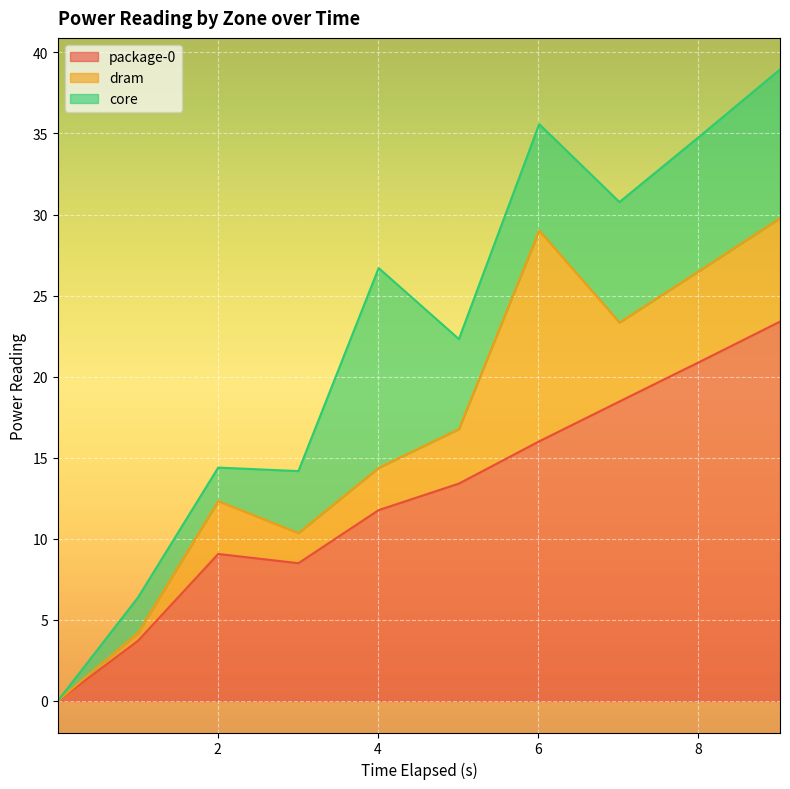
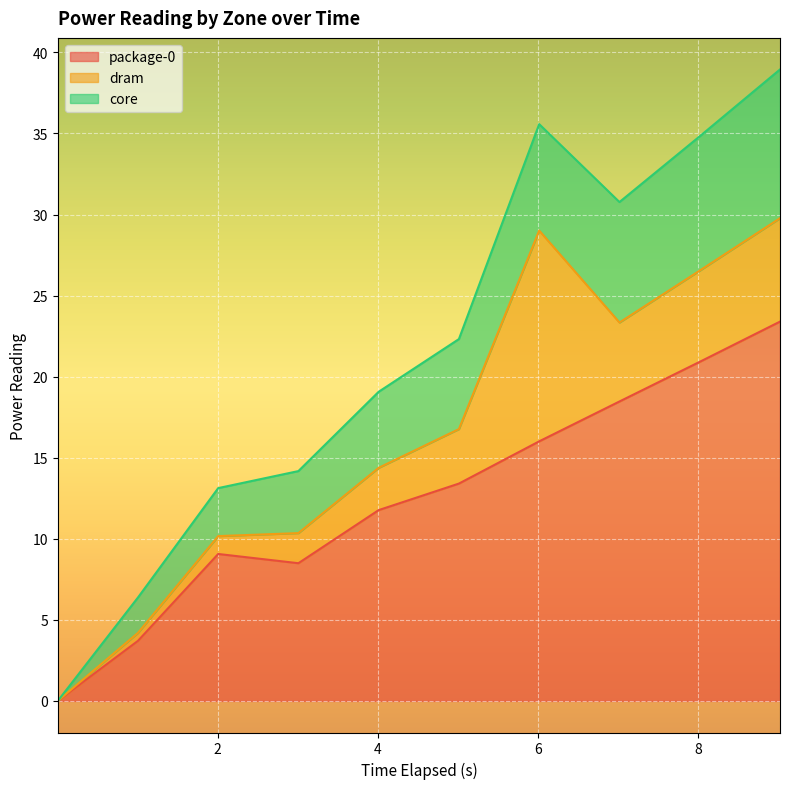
dram, 2: 3.3 -> 1.1
core, 2: 2.1 -> 3.0
core, 4: 12.3 -> 4.7
